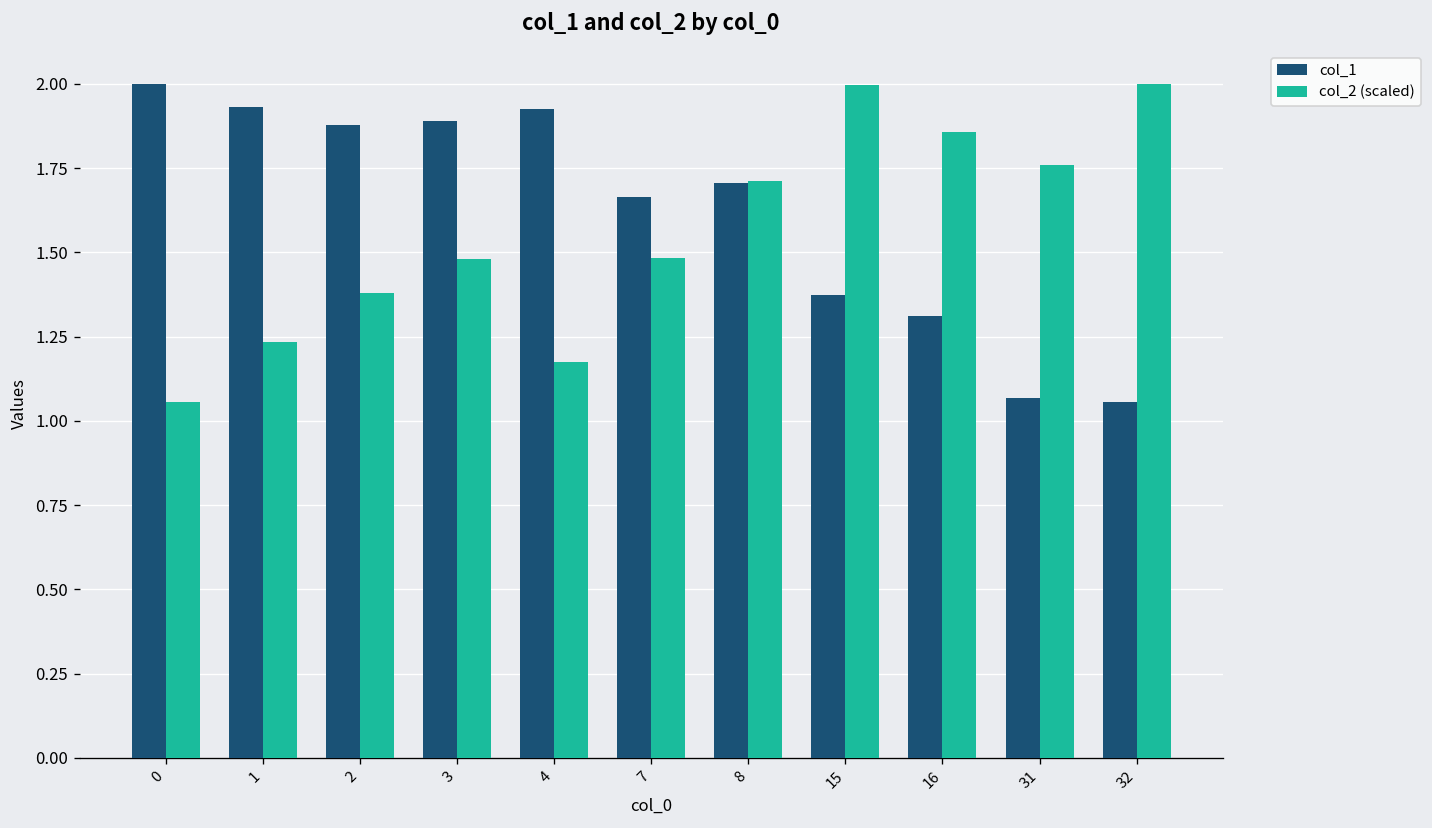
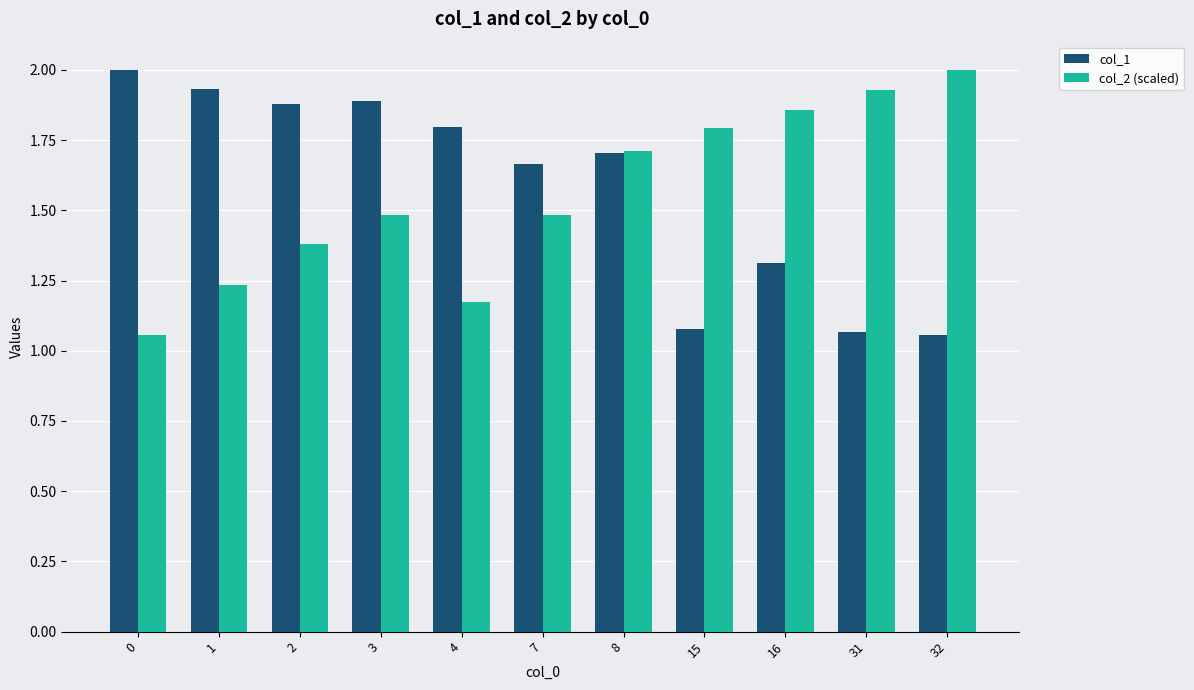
col_1, 4: 1.92 -> 1.80
col_1, 15: 1.37 -> 1.08
col_2 (scaled), 15: 2.00 -> 1.79
col_2 (scaled), 31: 1.76 -> 1.93
